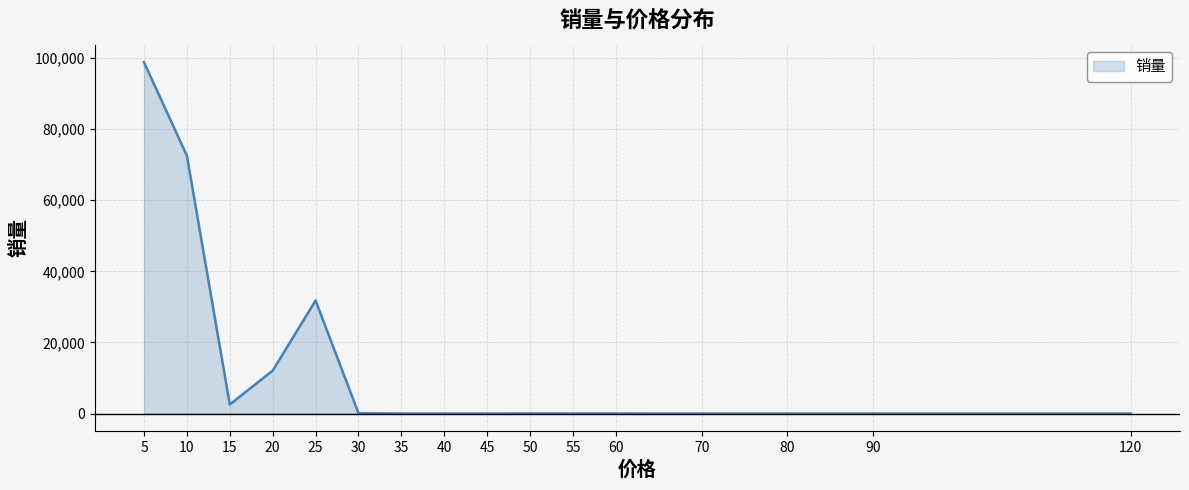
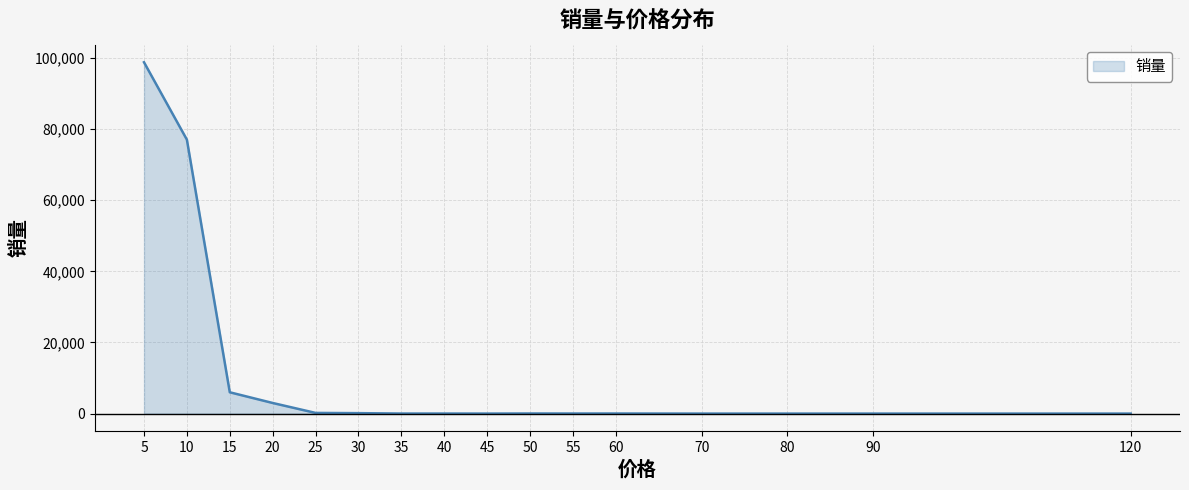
10: 73,000 -> 77,000
15: 3,000 -> 6,000
20: 12,000 -> 3,000
25: 32,000 -> 0
